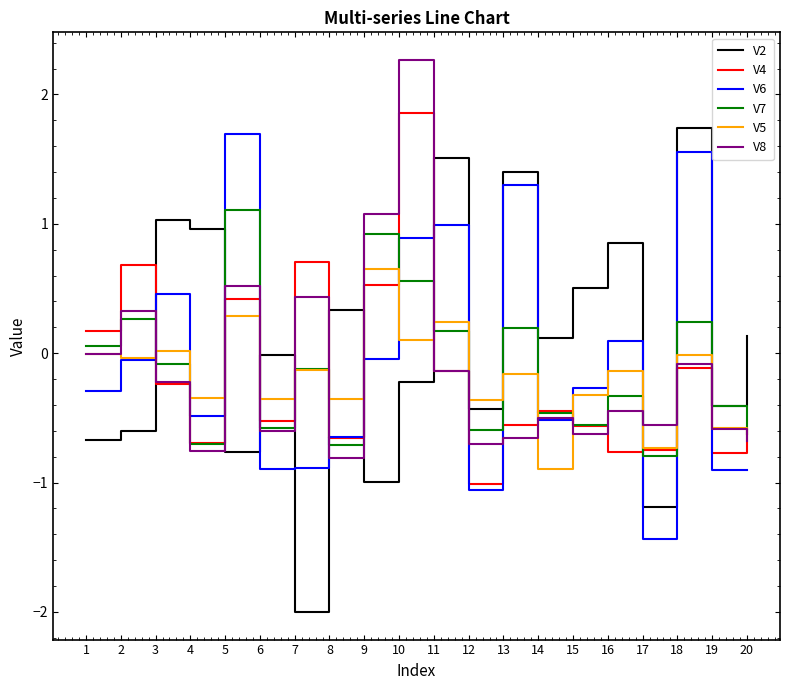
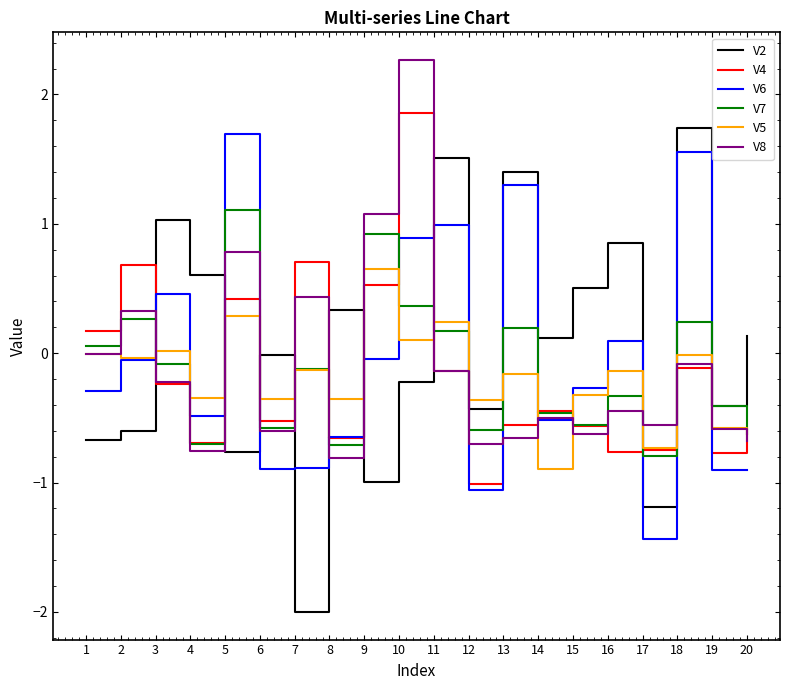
V2, 4: 0.96 -> 0.60
V8, 5: 0.52 -> 0.78
V7, 10: 0.56 -> 0.36
